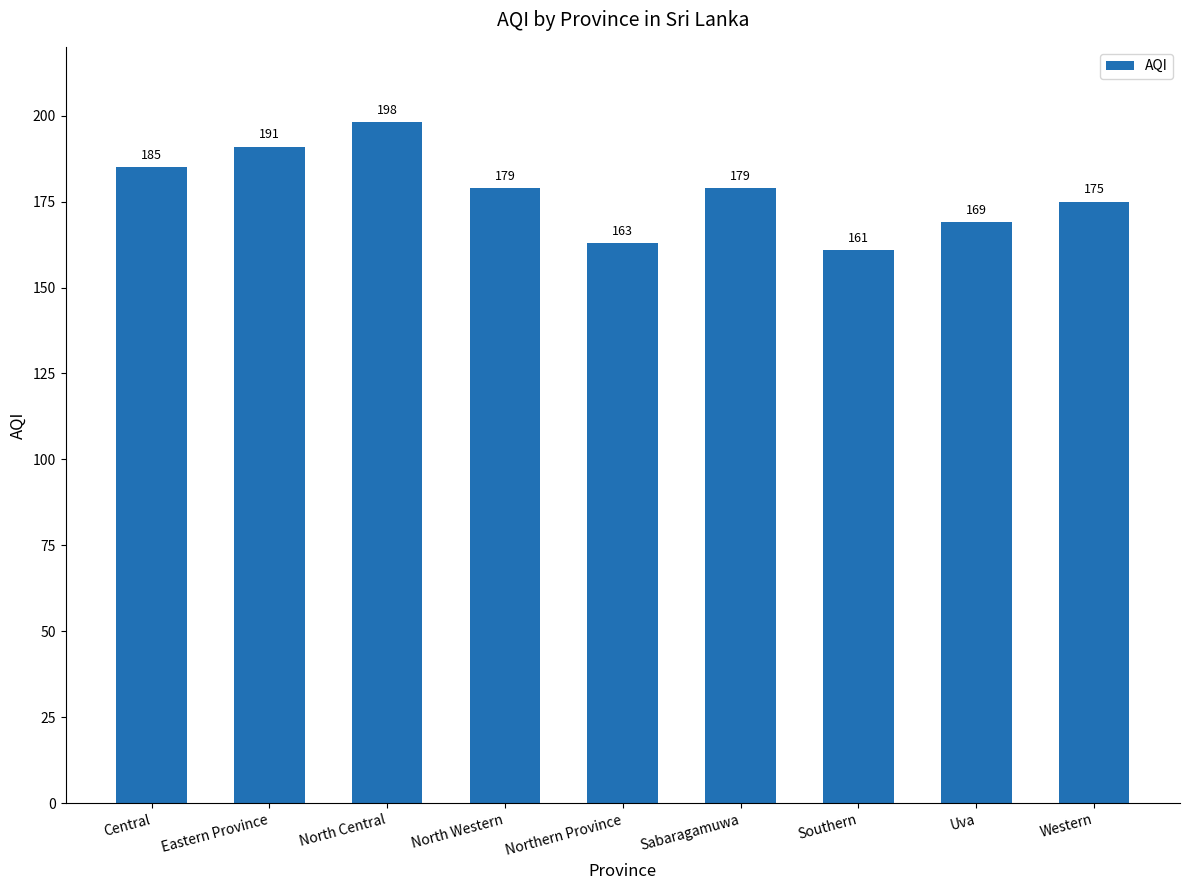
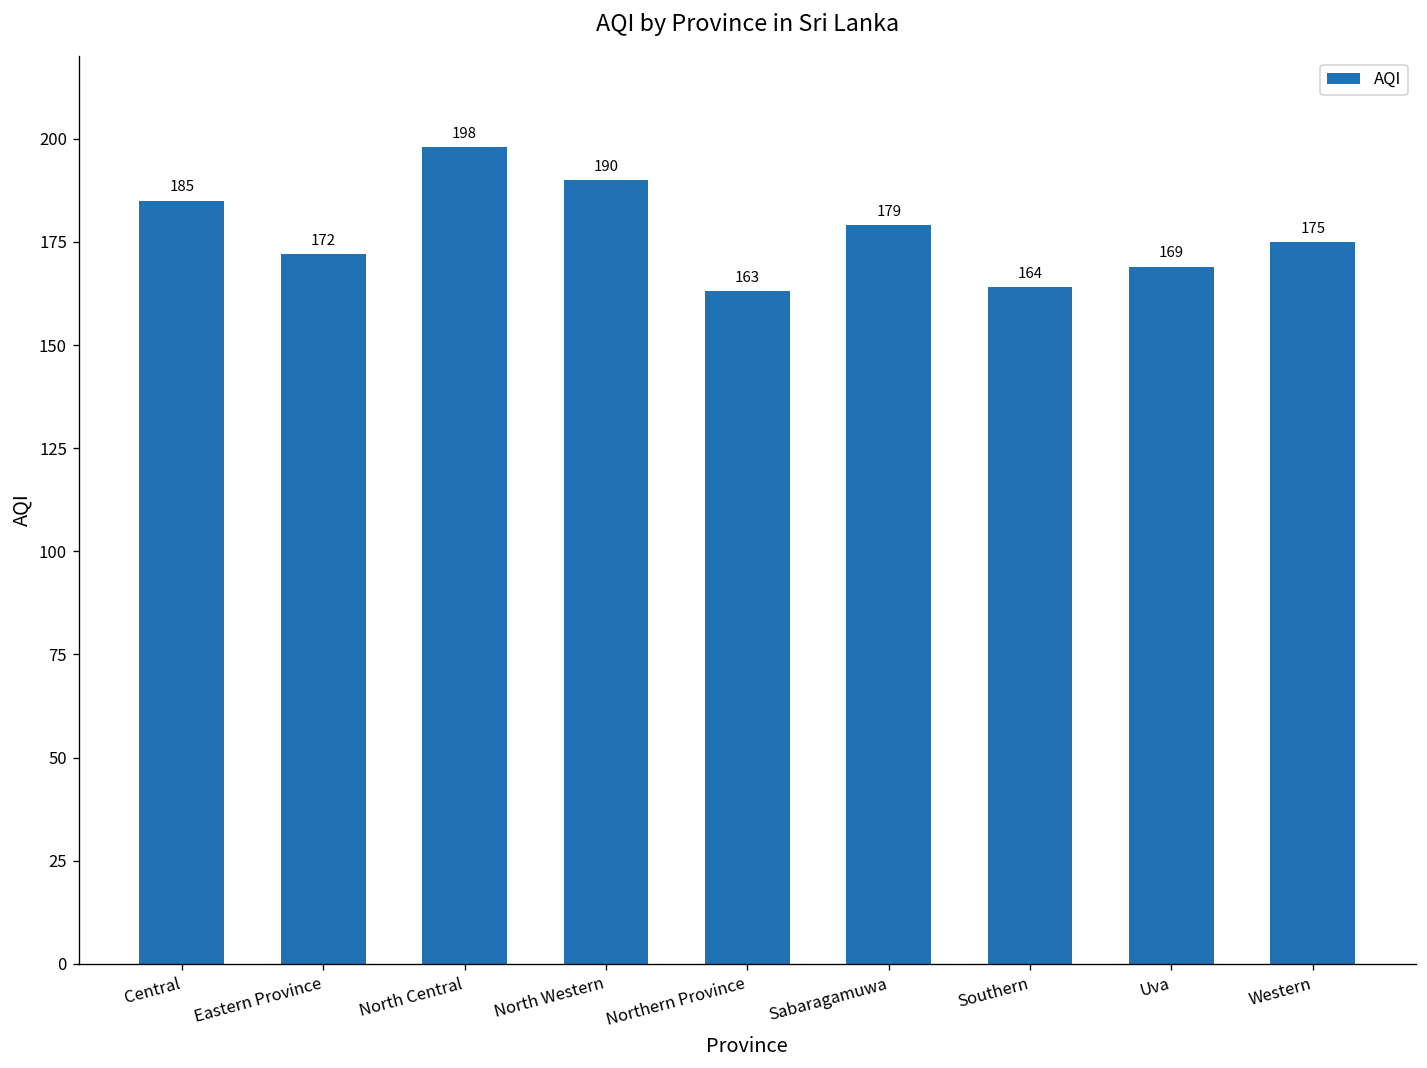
Eastern Province: 191 -> 172
North Western: 179 -> 190
Southern: 161 -> 164
